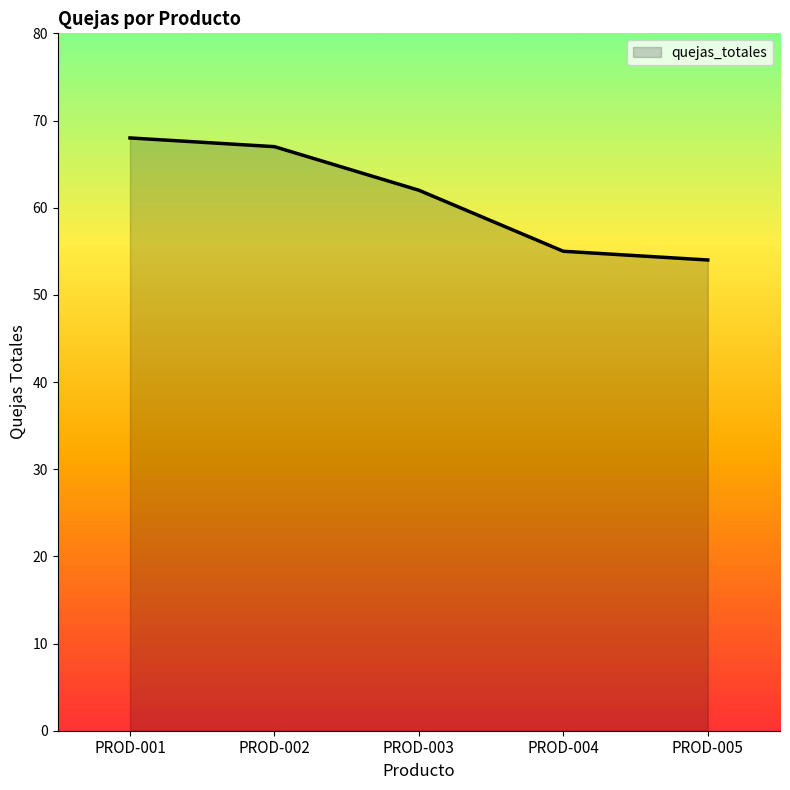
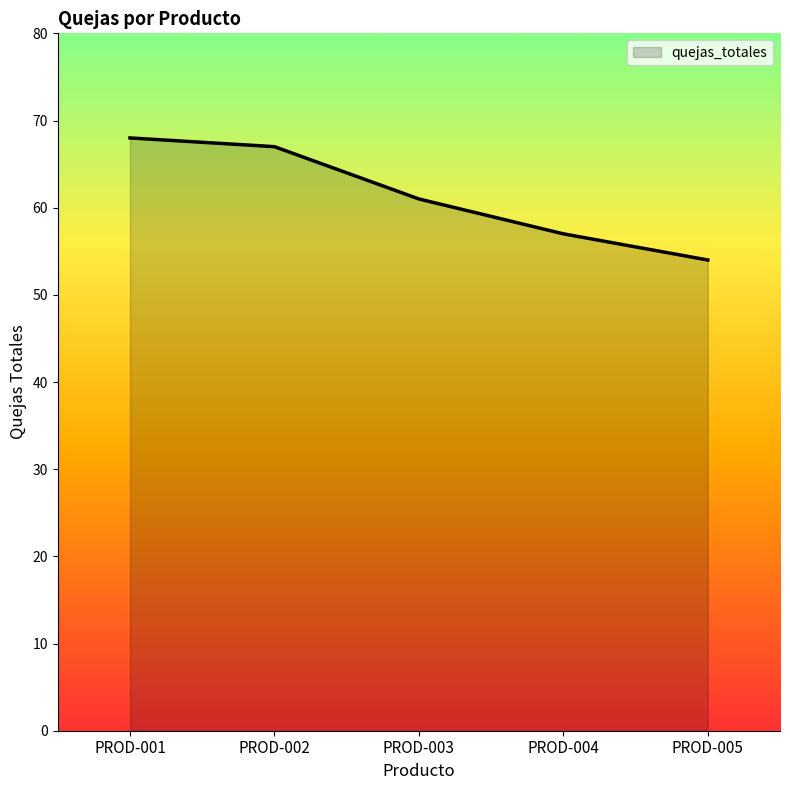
PROD-003: 62 -> 61
PROD-004: 55 -> 57
